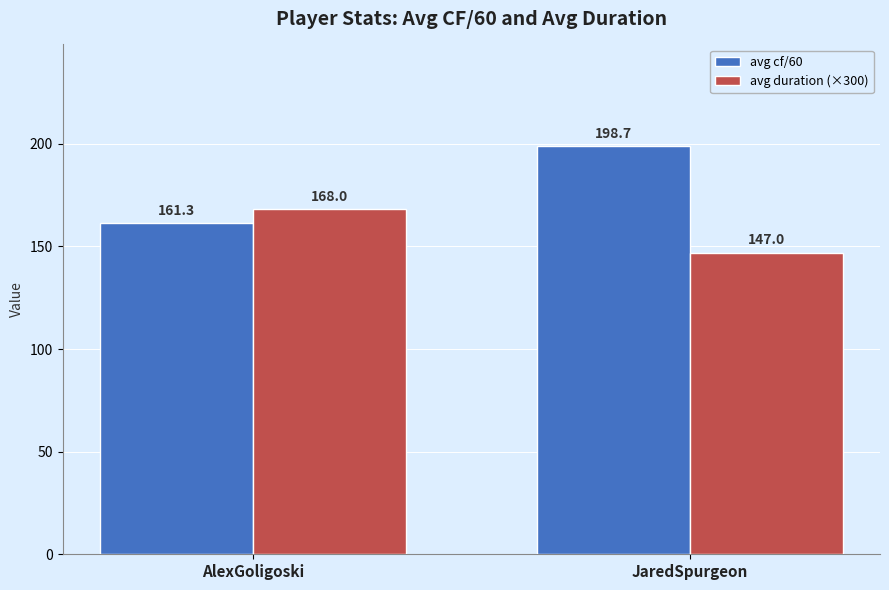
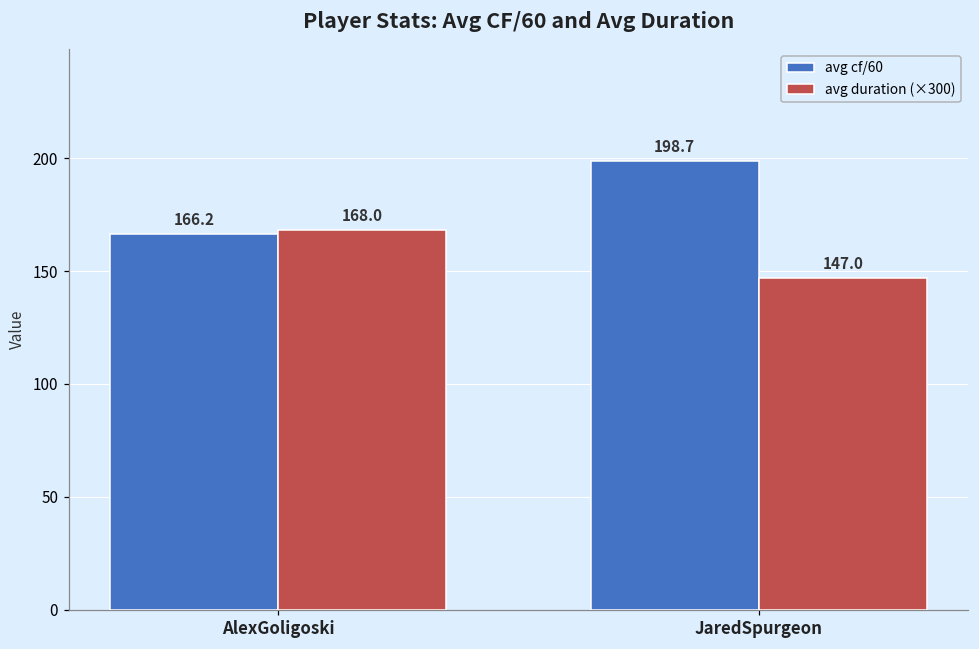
avg cf/60, AlexGoligoski: 161.3 -> 166.2
